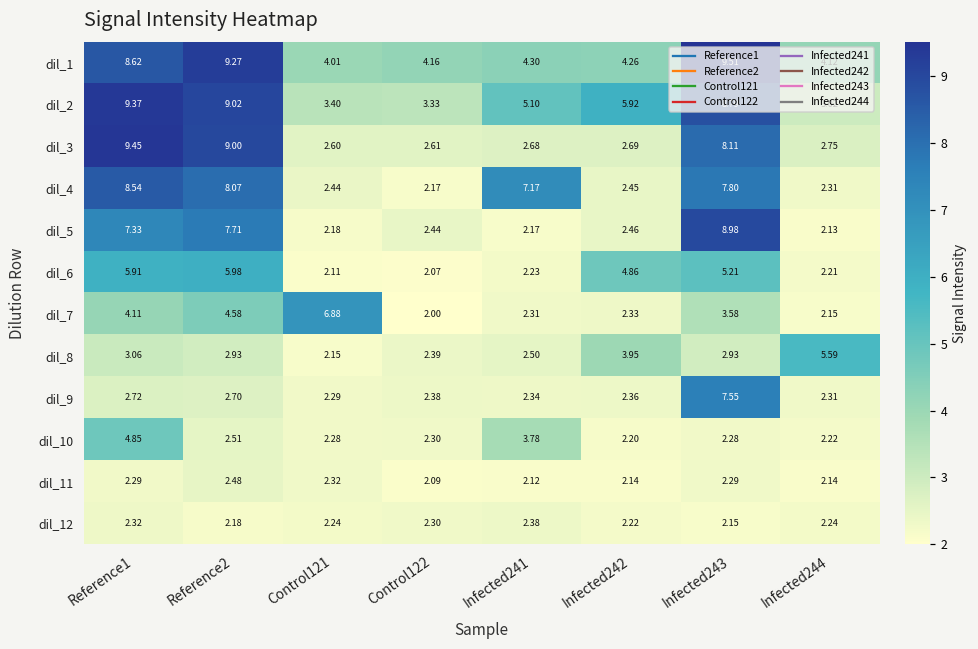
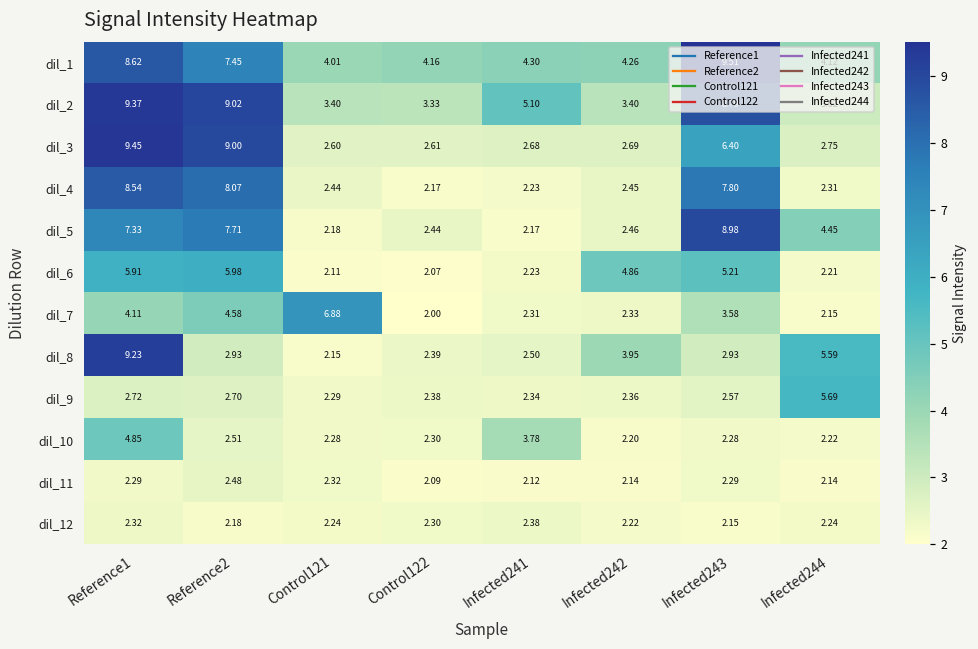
dil_1, Reference2: 9.27 -> 7.45
dil_2, Infected242: 5.92 -> 3.40
dil_3, Infected243: 8.11 -> 6.40
dil_4, Infected241: 7.17 -> 2.23
dil_5, Infected244: 2.13 -> 4.45
dil_8, Reference1: 3.06 -> 9.23
dil_9, Infected243: 7.55 -> 2.57
dil_9, Infected244: 2.31 -> 5.69
